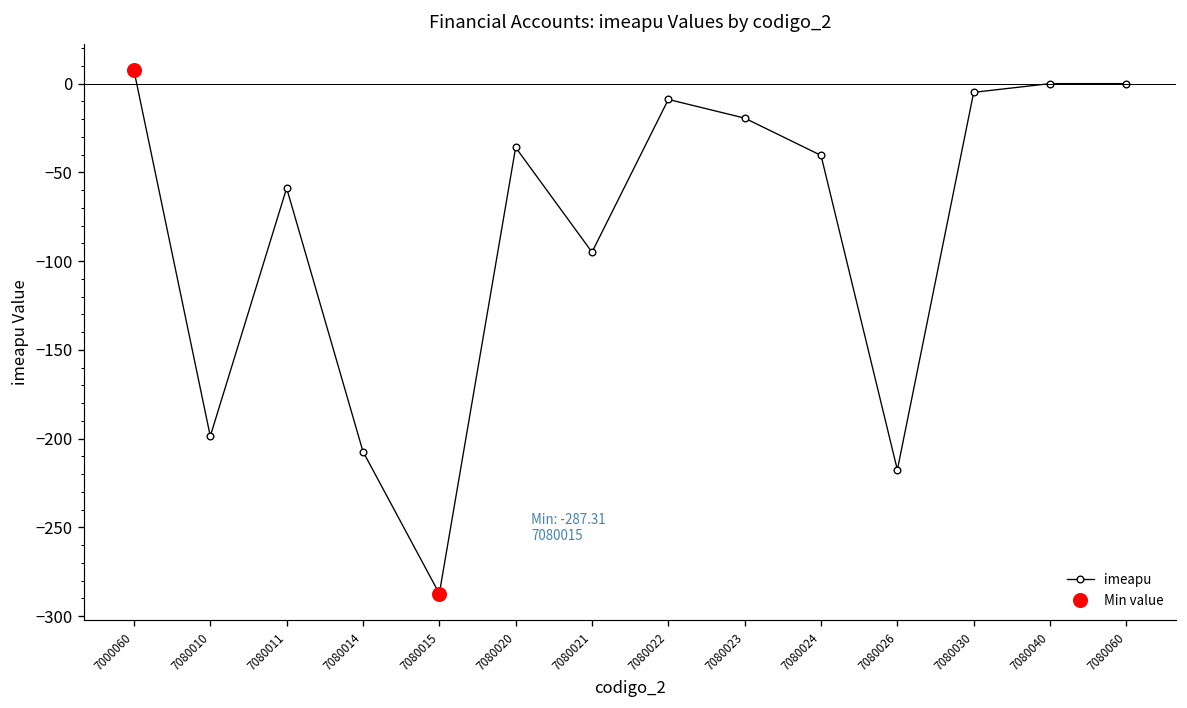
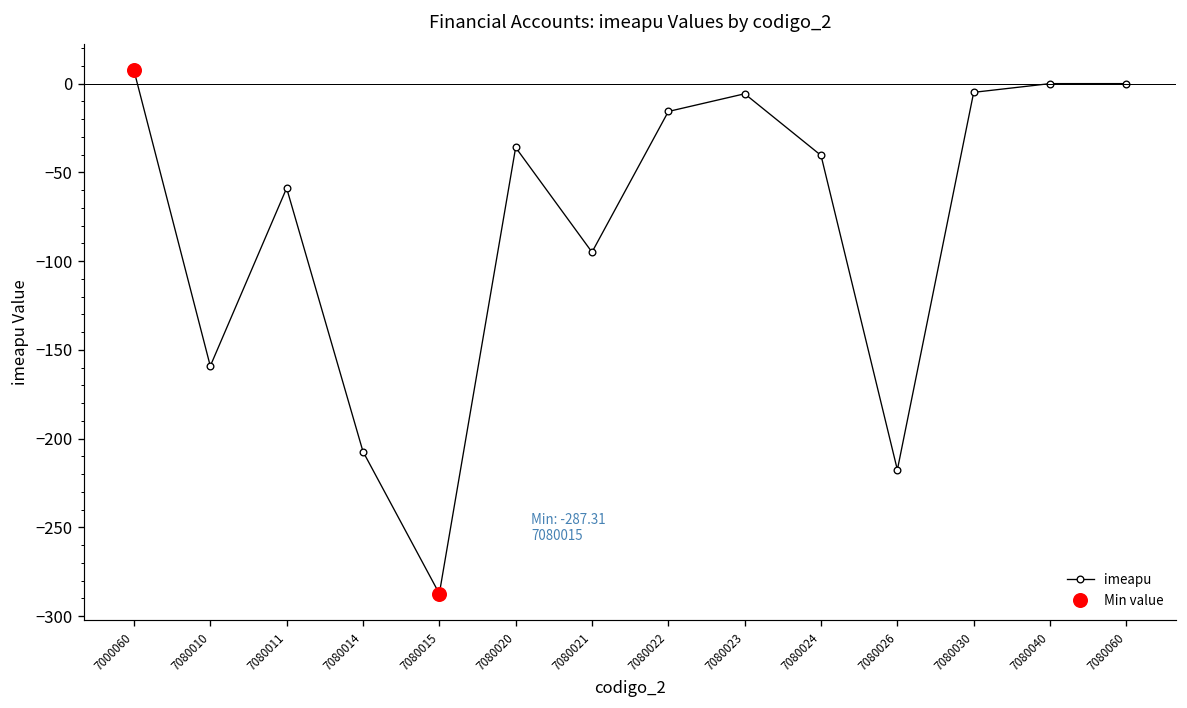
imeapu, 7080010: -199 -> -159
imeapu, 7080022: -9 -> -16
imeapu, 7080023: -19 -> -6
